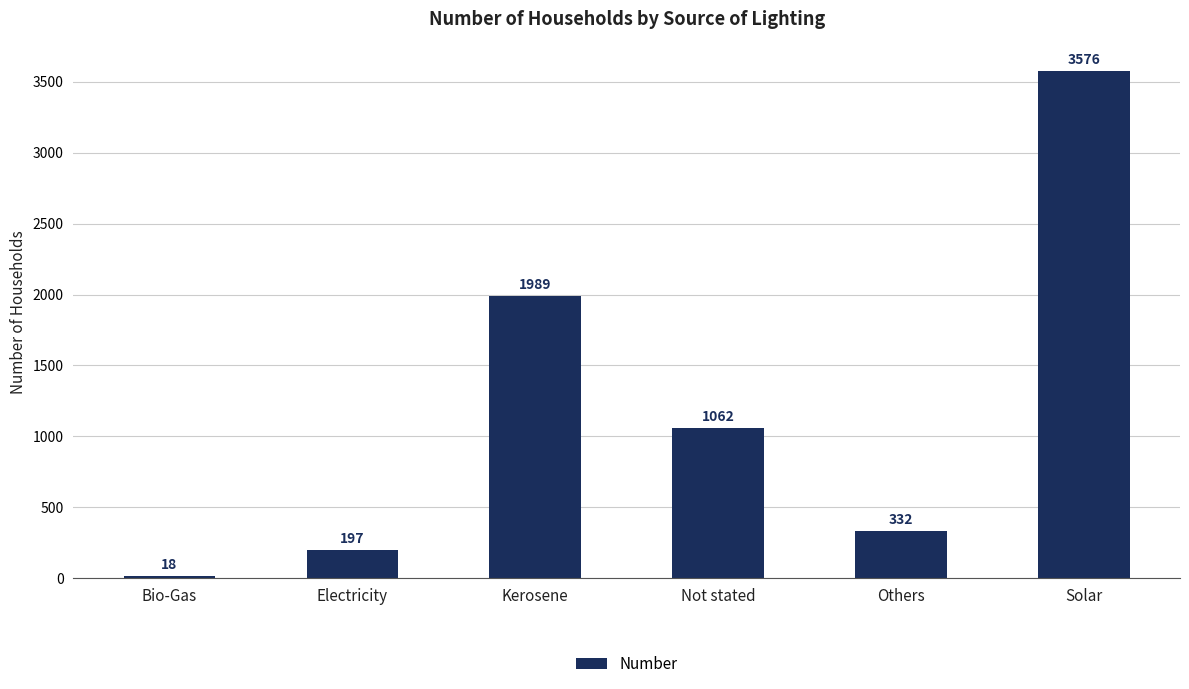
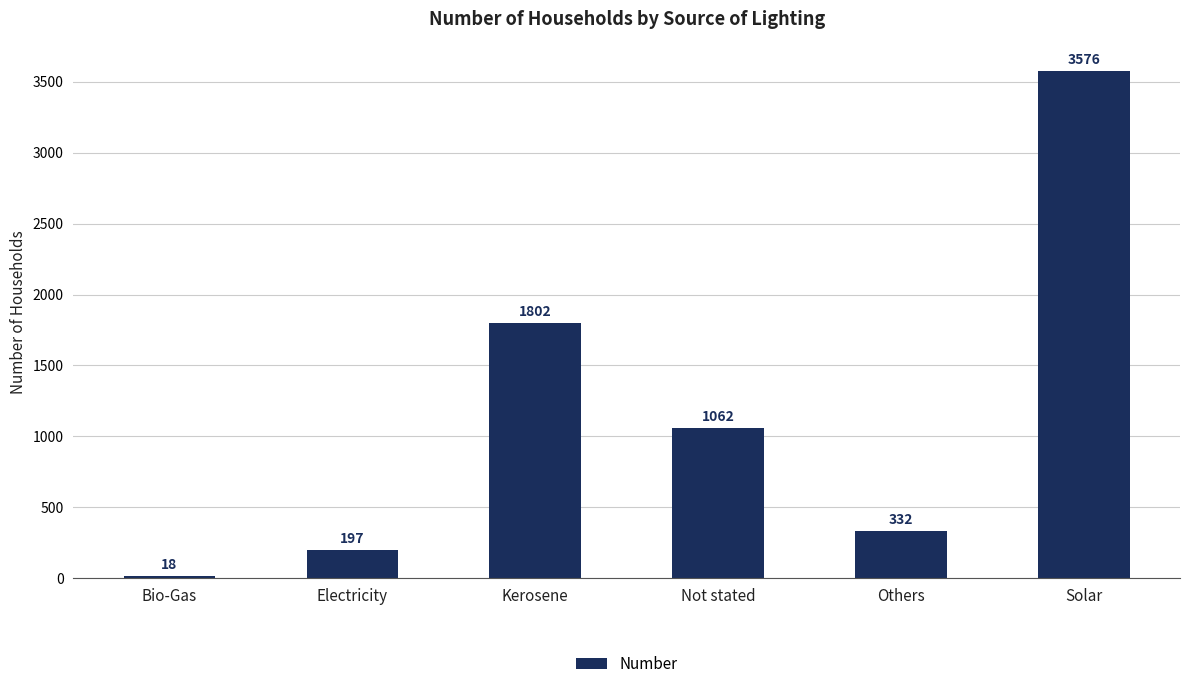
Kerosene: 1989 -> 1802
